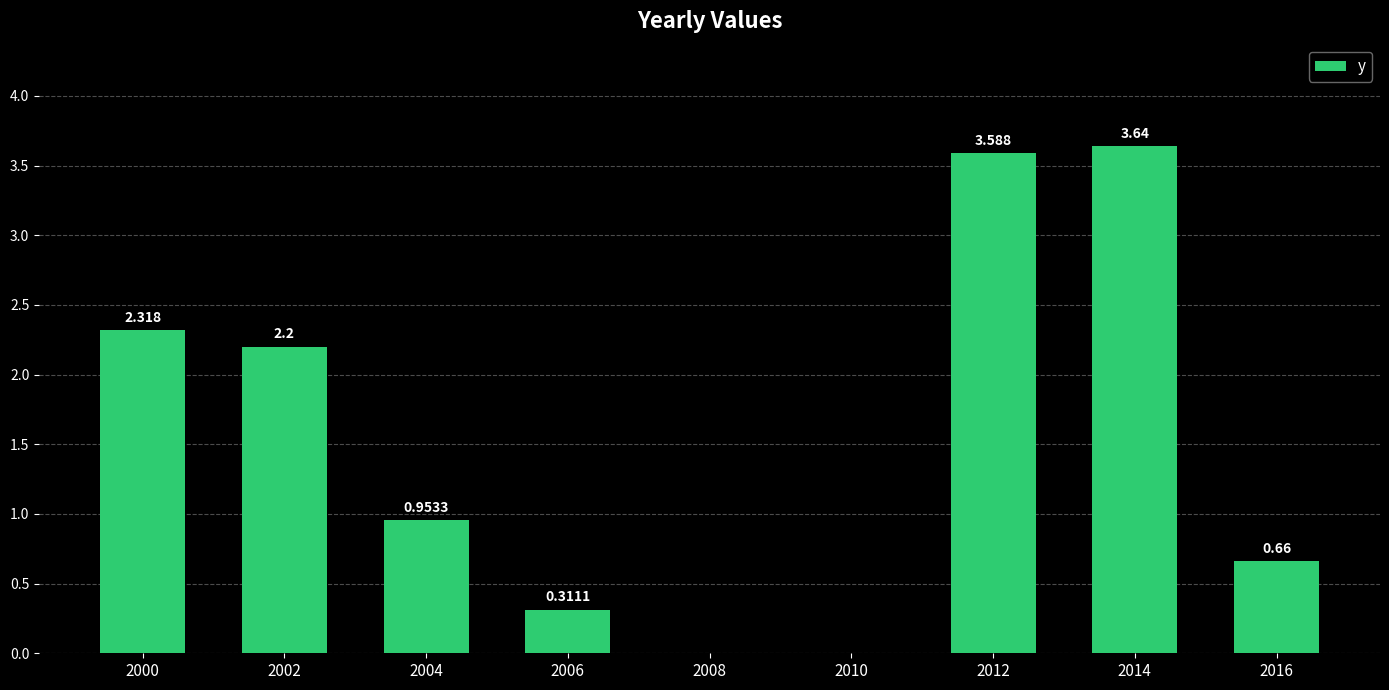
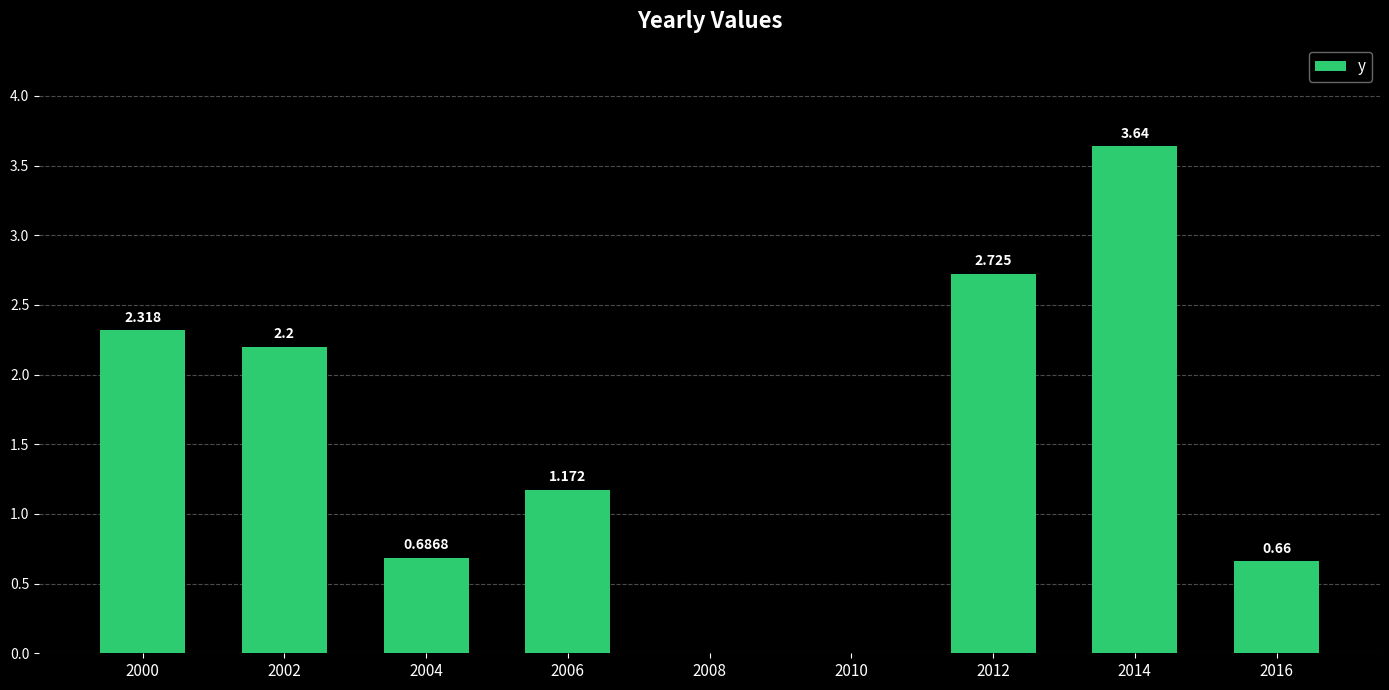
2004: 0.9533 -> 0.6868
2006: 0.3111 -> 1.172
2012: 3.588 -> 2.725
